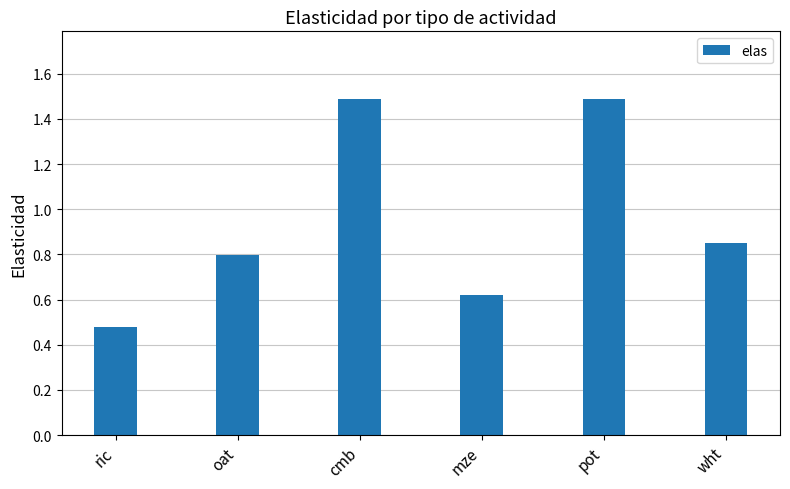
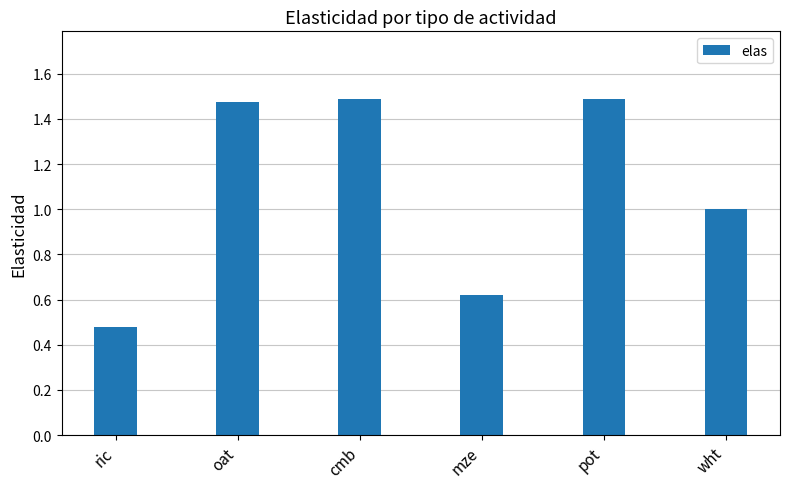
oat: 0.80 -> 1.48
wht: 0.85 -> 1.00
